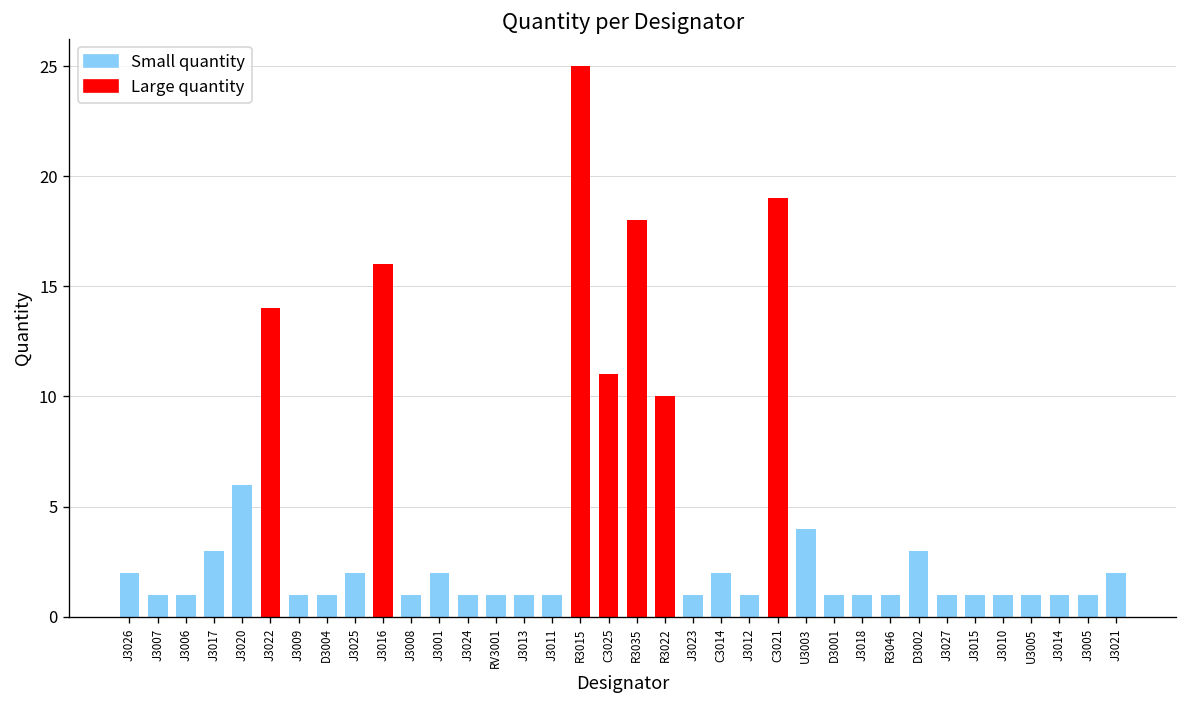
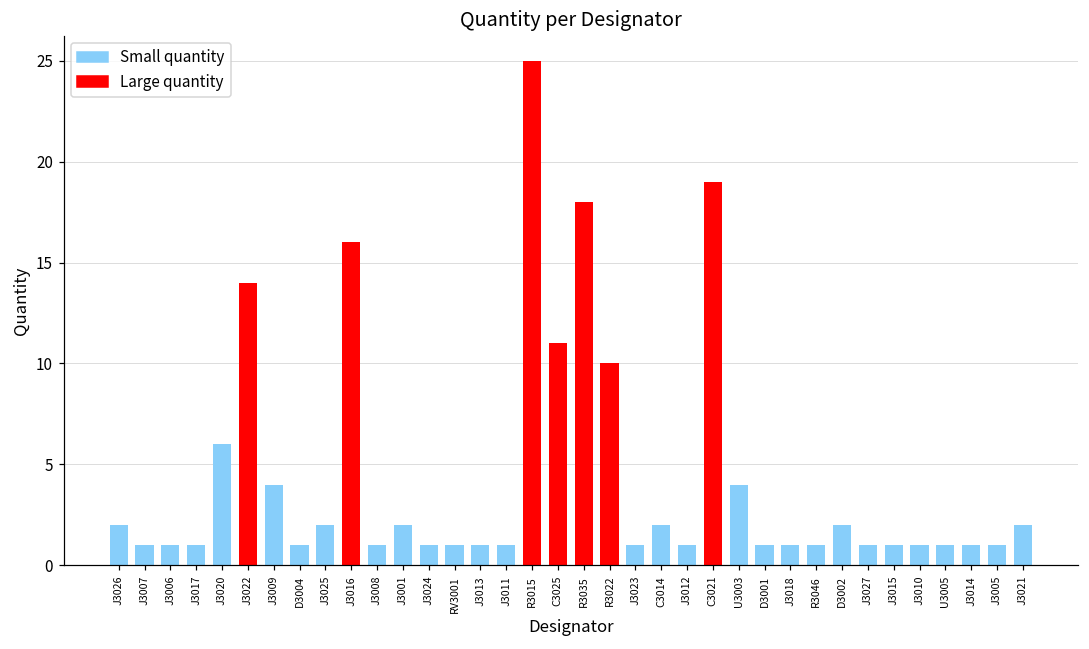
J3017: 3 -> 1
J3009: 1 -> 4
D3002: 3 -> 2
